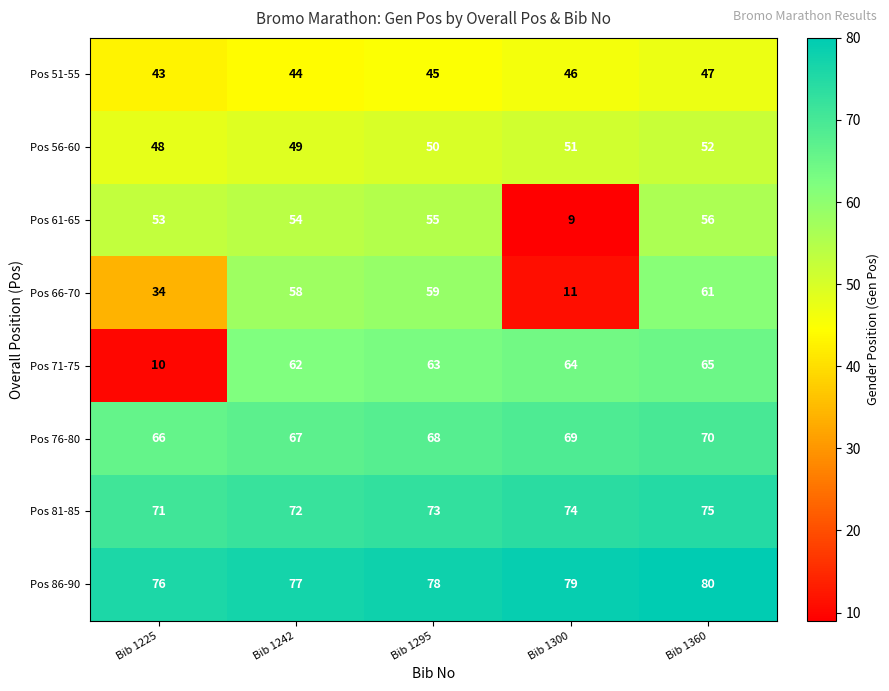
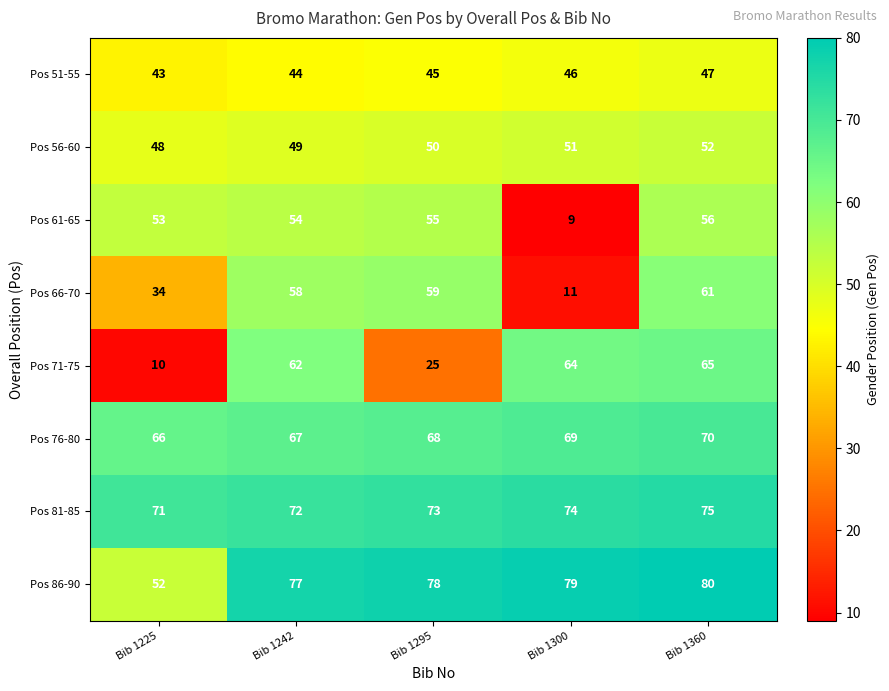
Pos 71-75, Bib 1295: 63 -> 25
Pos 86-90, Bib 1225: 76 -> 52
